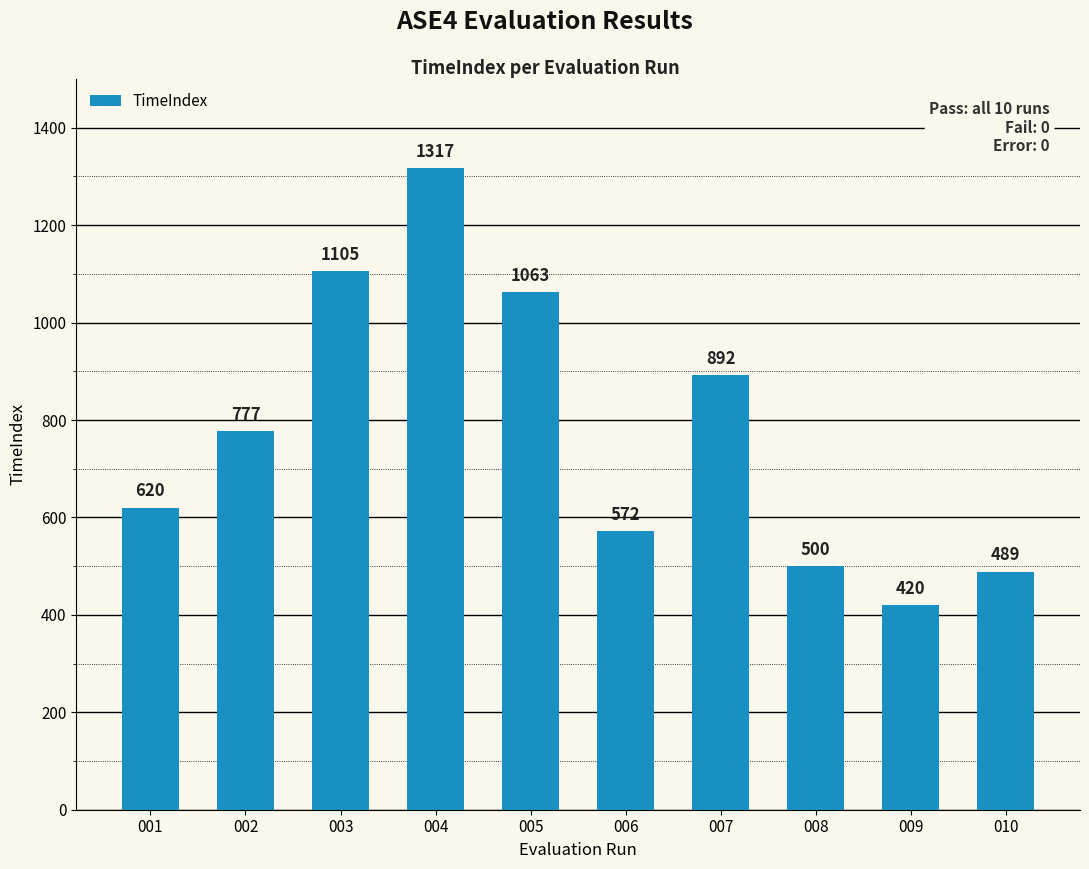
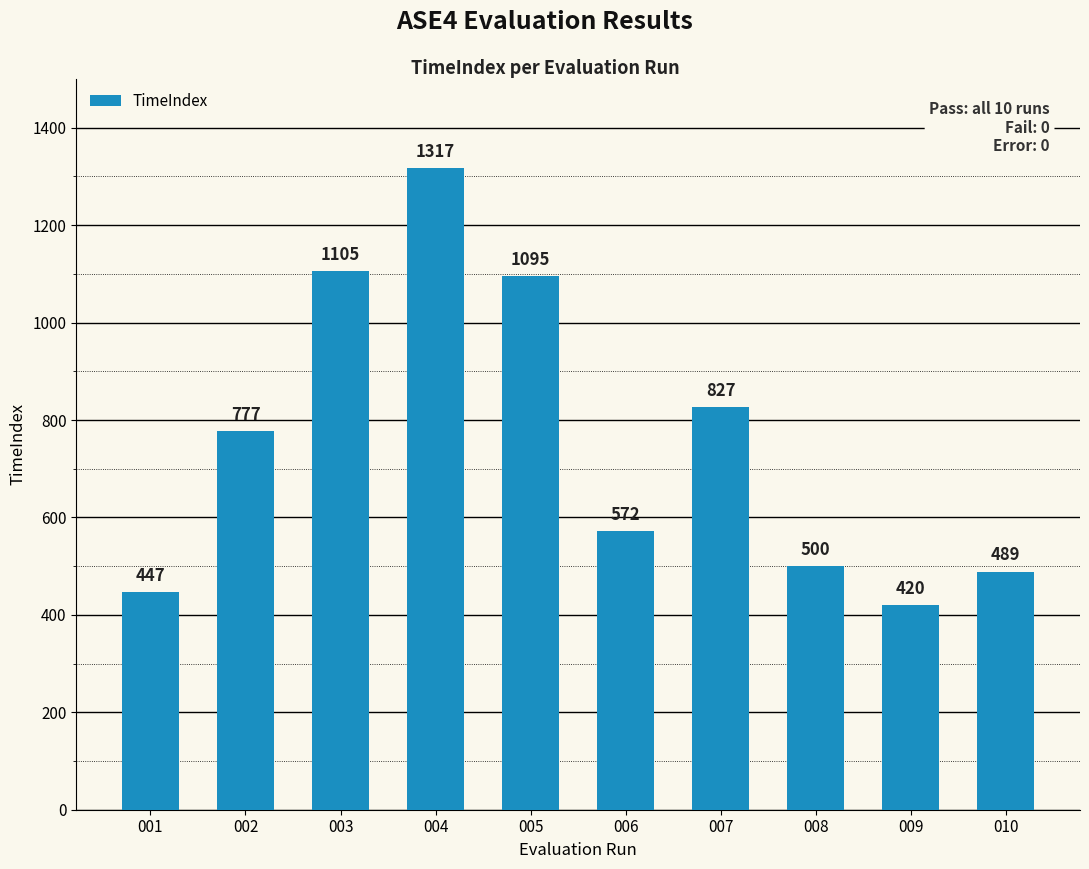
001: 620 -> 447
005: 1063 -> 1095
007: 892 -> 827
